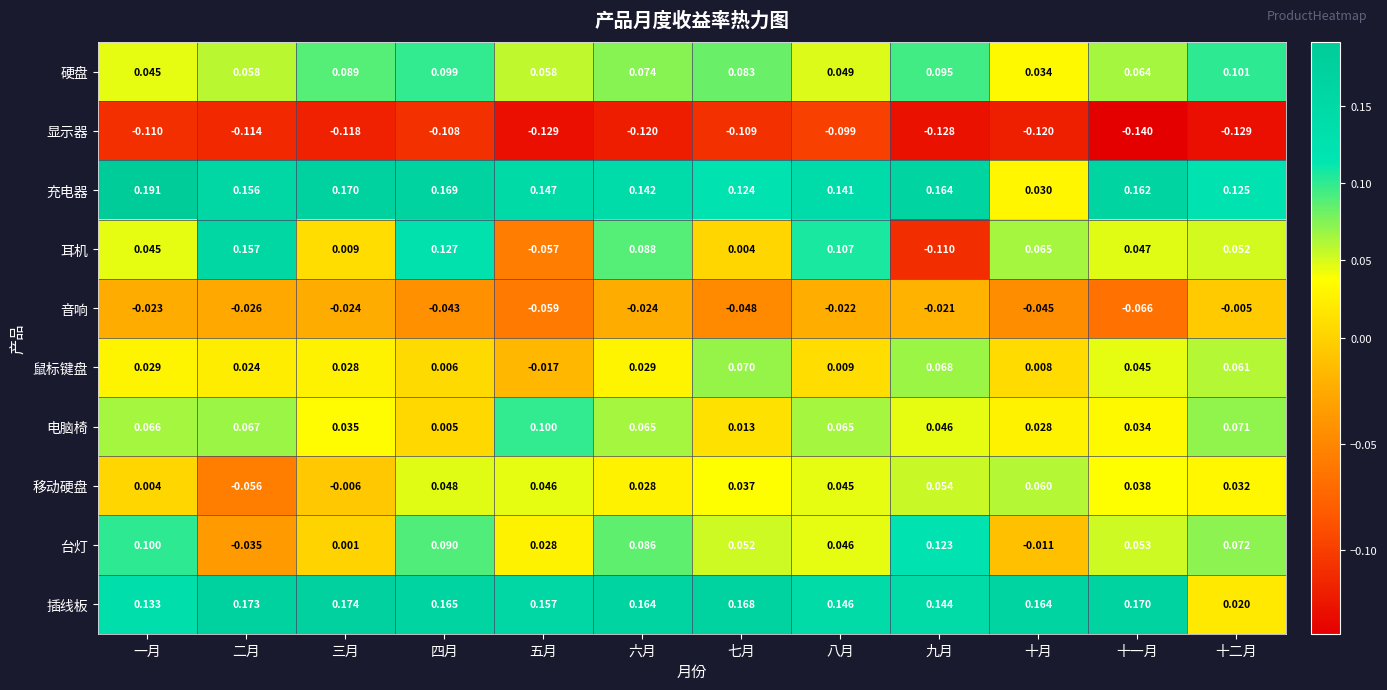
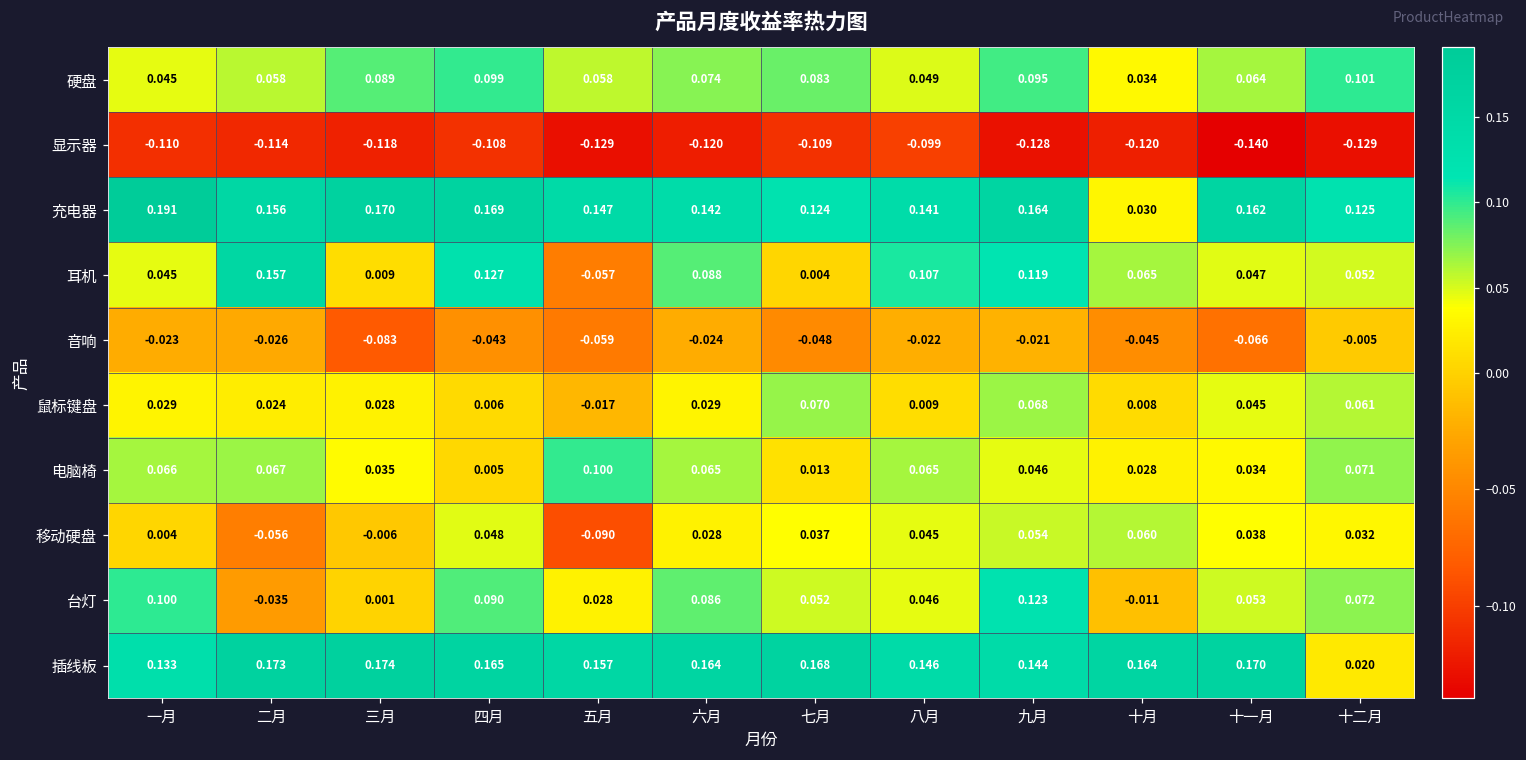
耳机, 九月: -0.110 -> 0.119
音响, 三月: -0.024 -> -0.083
移动硬盘, 五月: 0.046 -> -0.090
